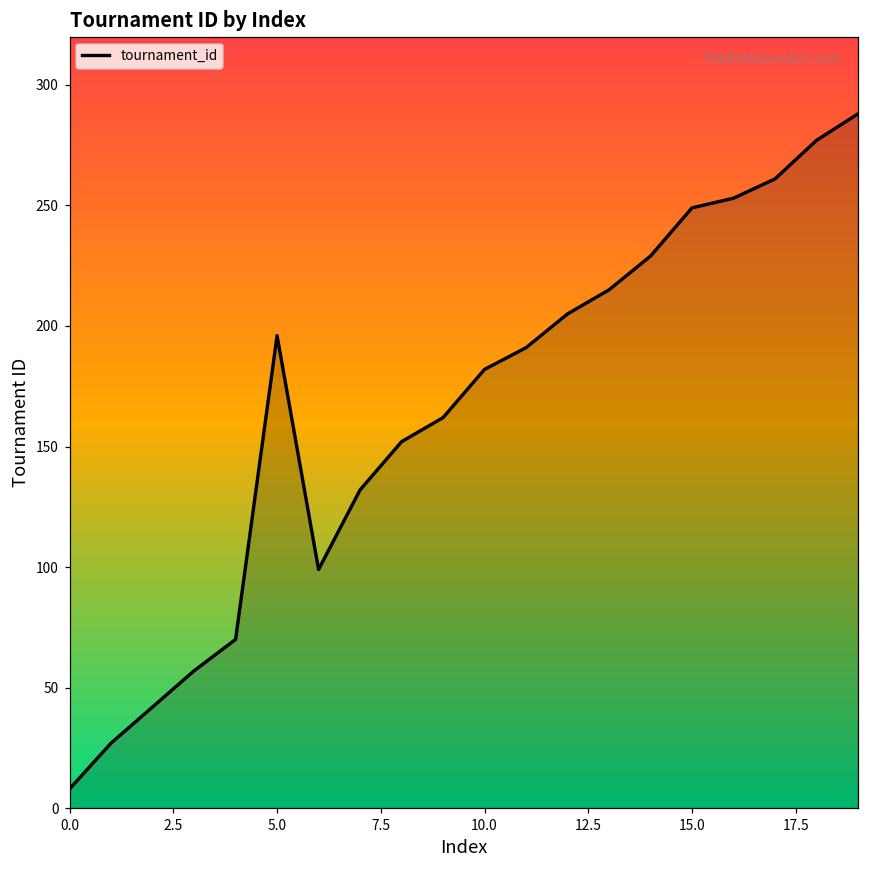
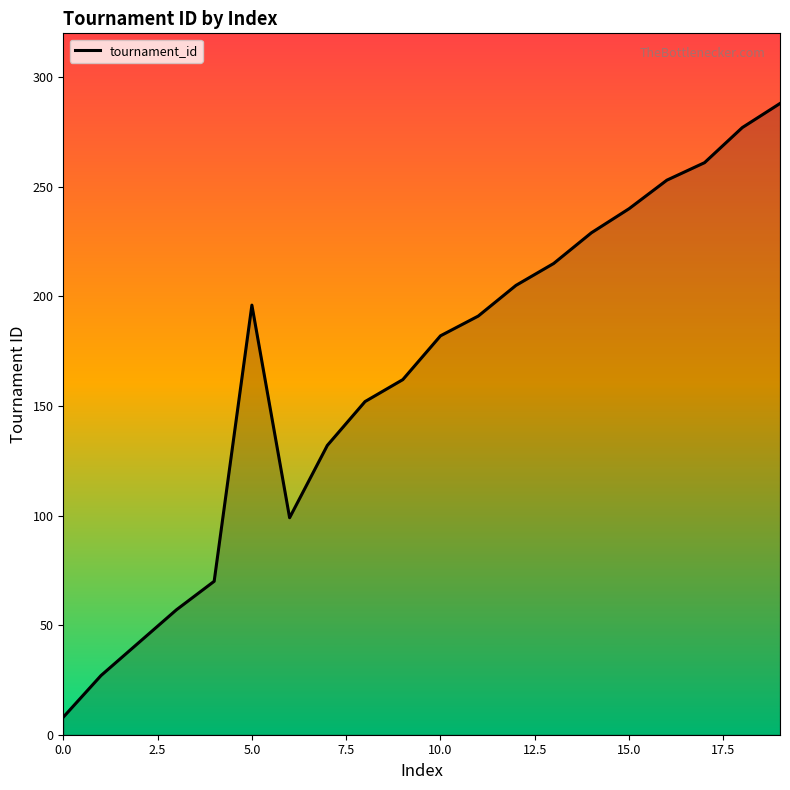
15.0: 249 -> 240
